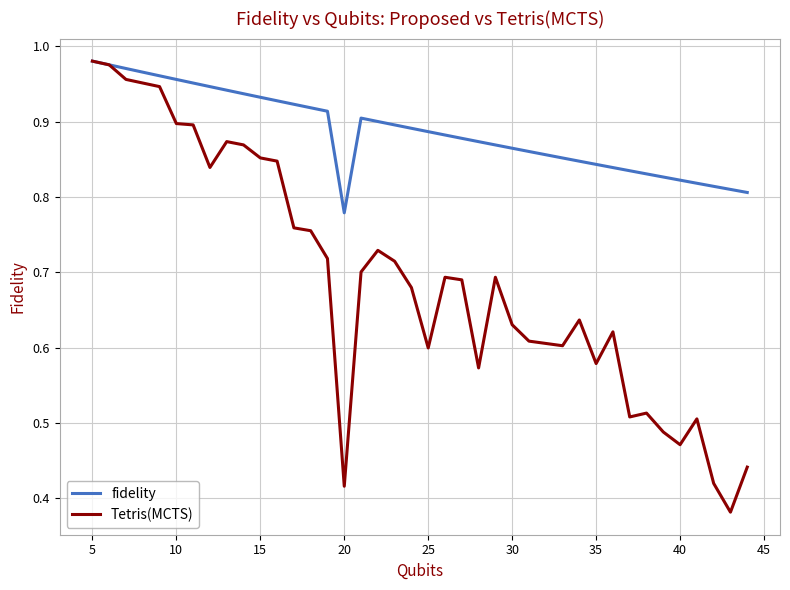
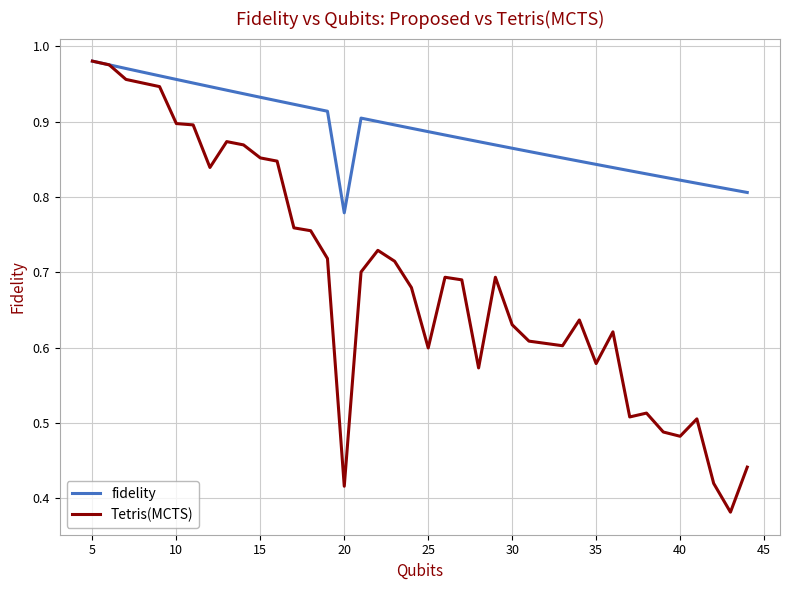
Tetris(MCTS), 40: 0.47 -> 0.48
